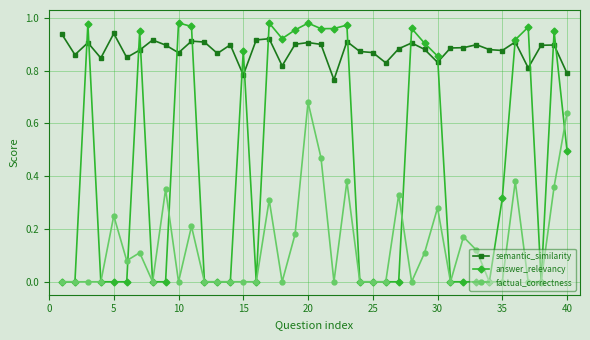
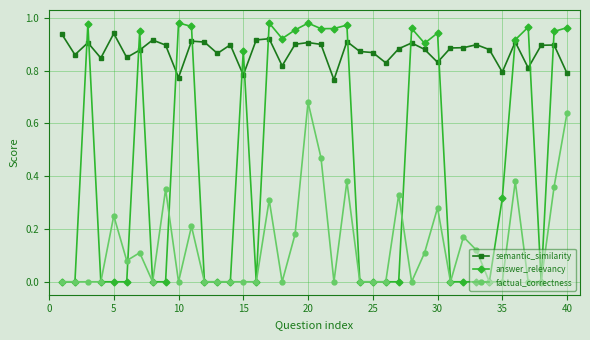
semantic_similarity, 10: 0.87 -> 0.77
answer_relevancy, 30: 0.86 -> 0.94
semantic_similarity, 35: 0.88 -> 0.79
answer_relevancy, 40: 0.50 -> 0.96
